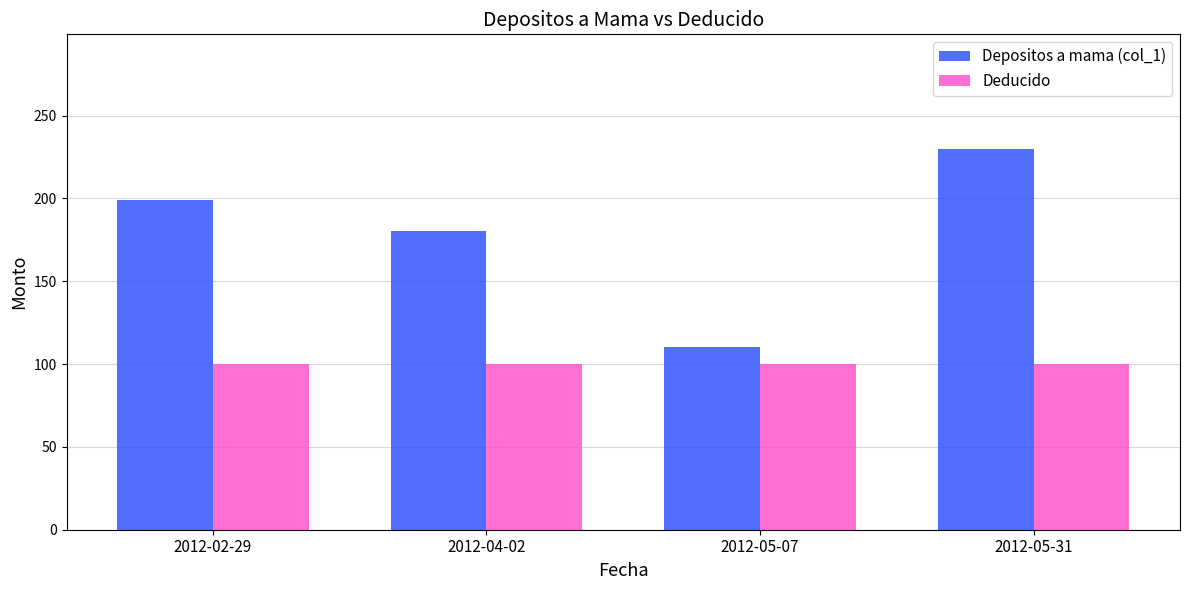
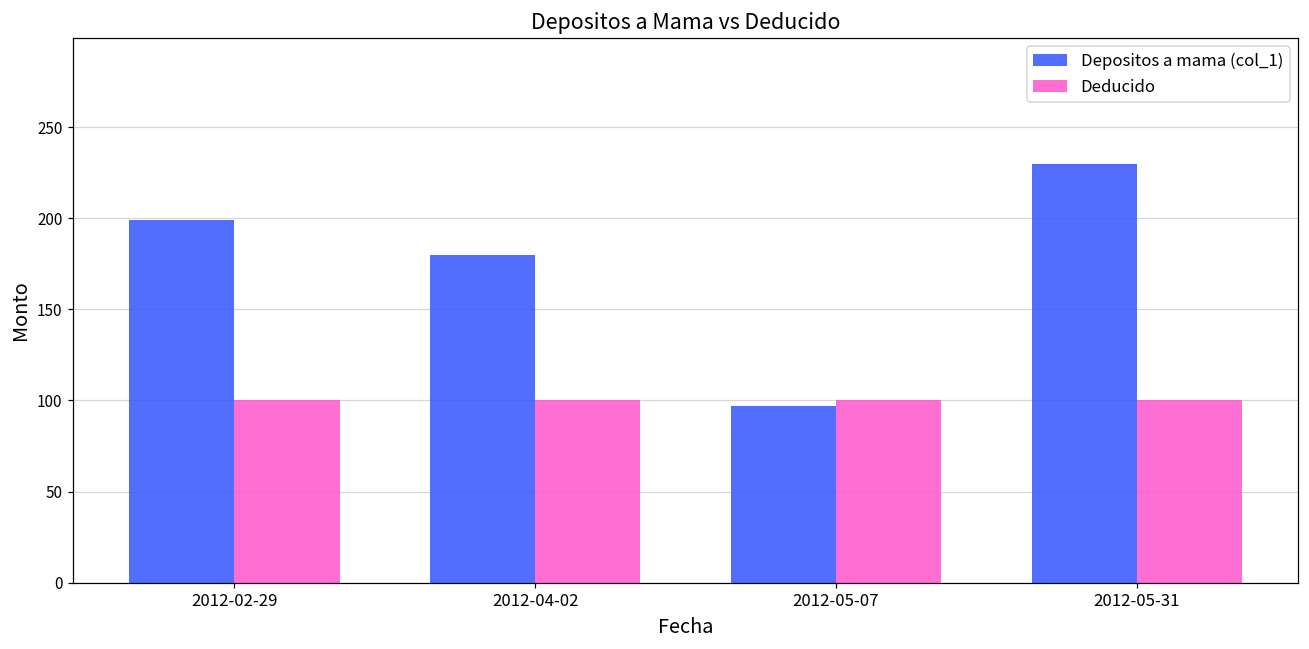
Depositos a mama (col_1), 2012-05-07: 110 -> 97
